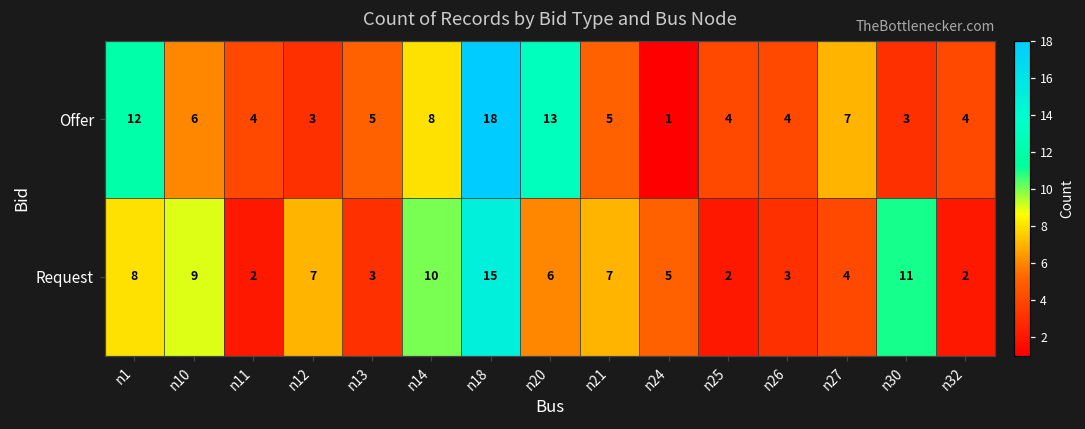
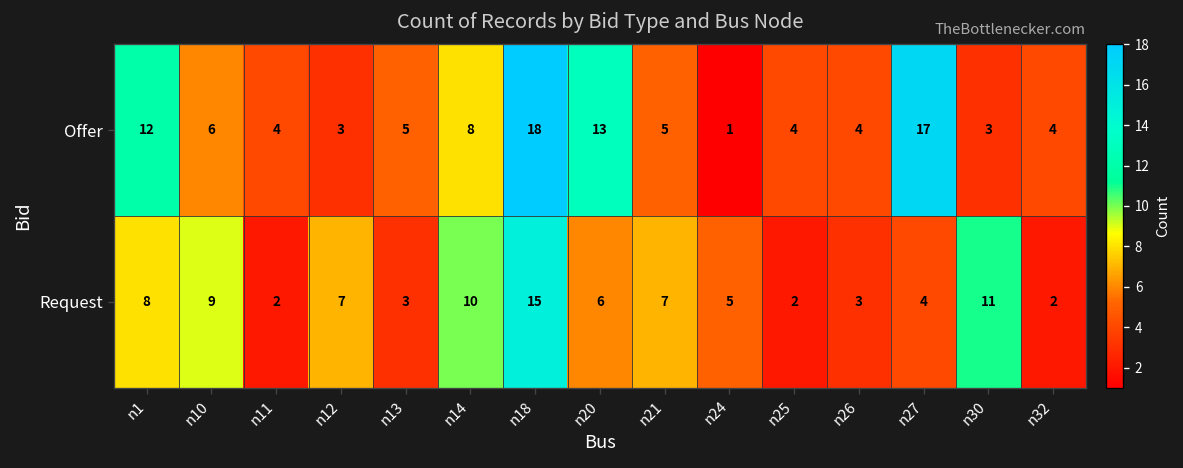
Offer, n27: 7 -> 17
